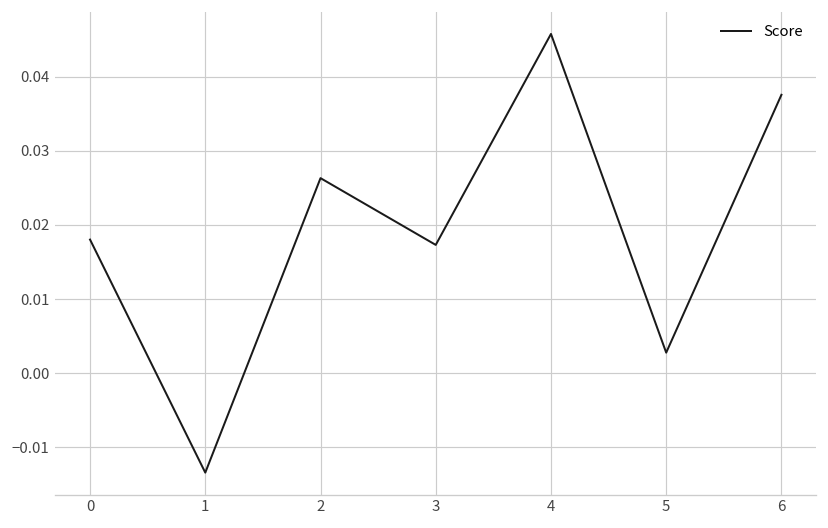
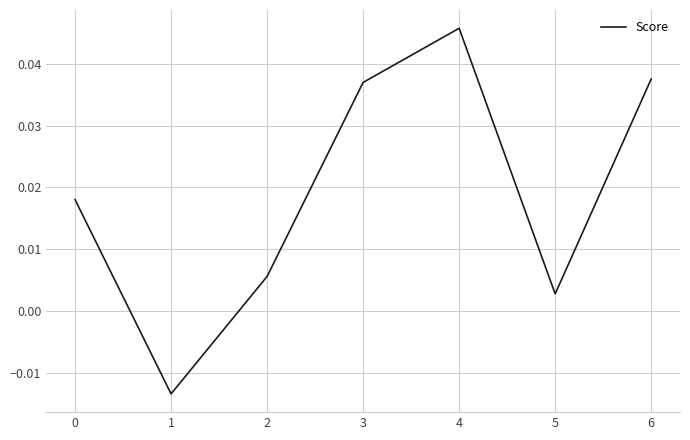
2: 0.026 -> 0.006
3: 0.017 -> 0.037
